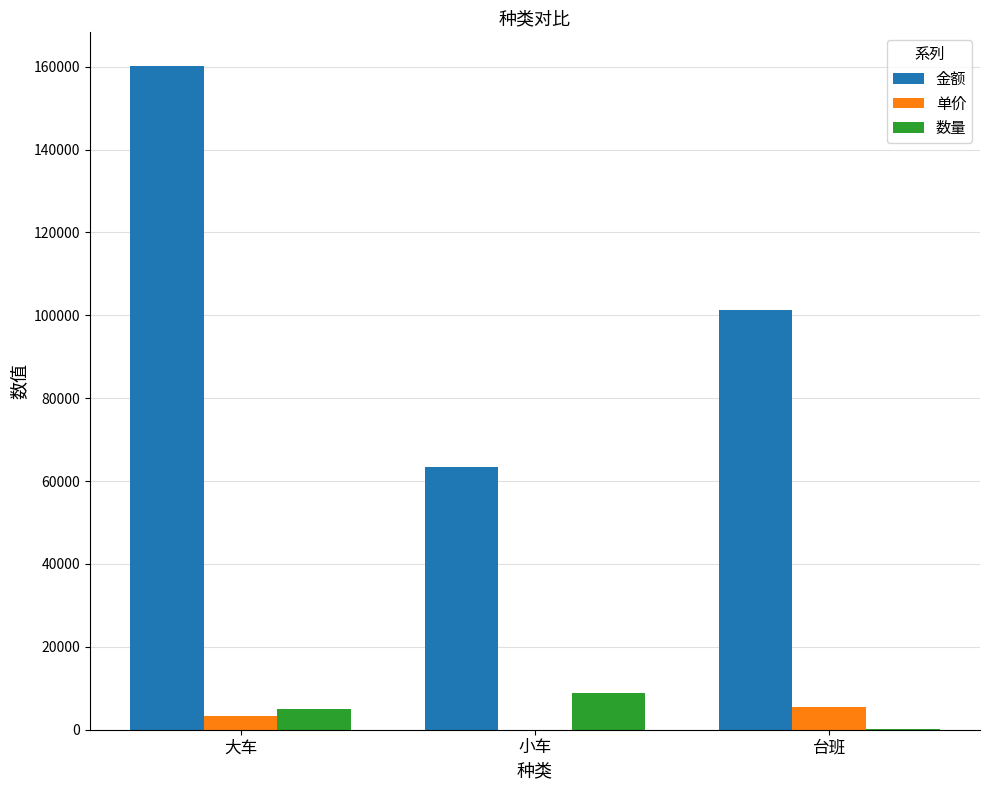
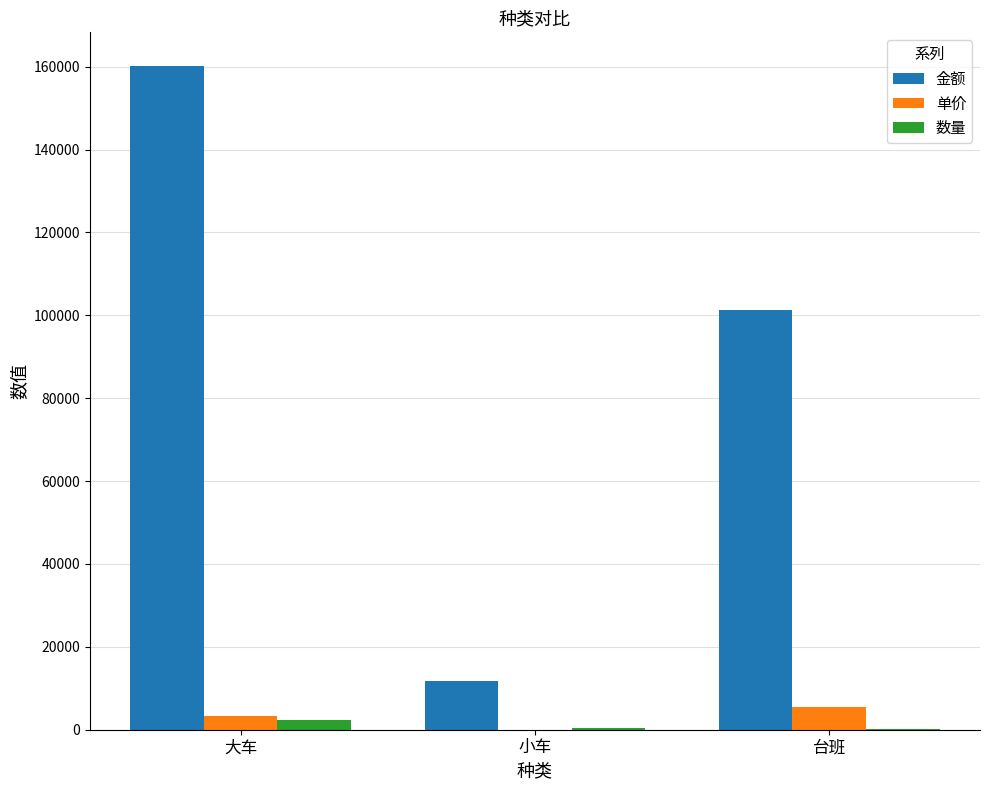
数量, 大车: 5000 -> 2000
金额, 小车: 63000 -> 12000
数量, 小车: 9000 -> 0
